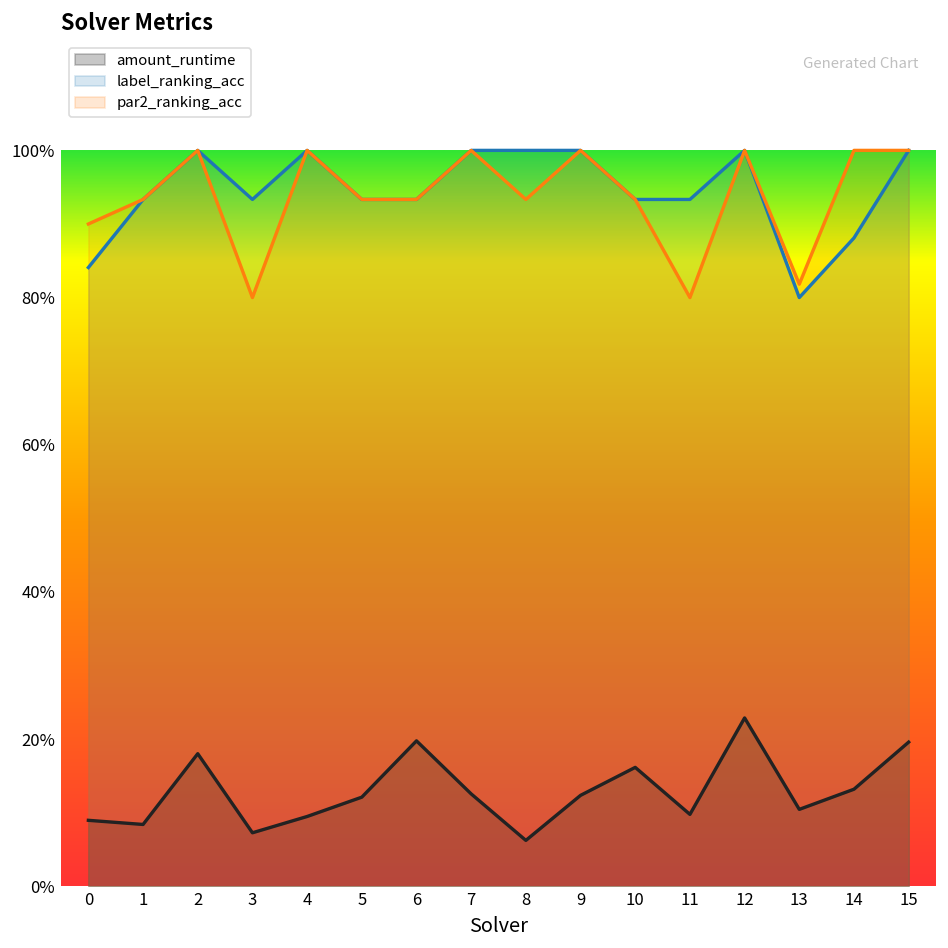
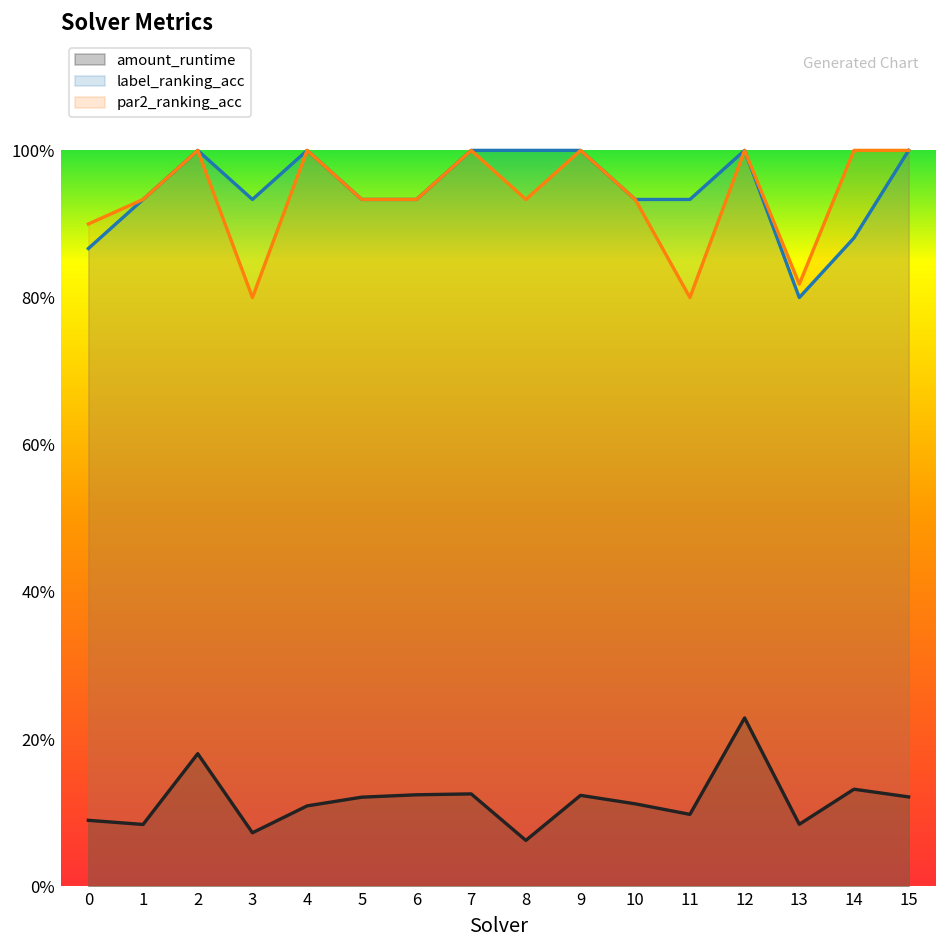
label_ranking_acc, 0: 84% -> 87%
amount_runtime, 4: 9% -> 11%
amount_runtime, 6: 20% -> 12%
amount_runtime, 10: 16% -> 11%
amount_runtime, 13: 10% -> 8%
amount_runtime, 15: 20% -> 12%
